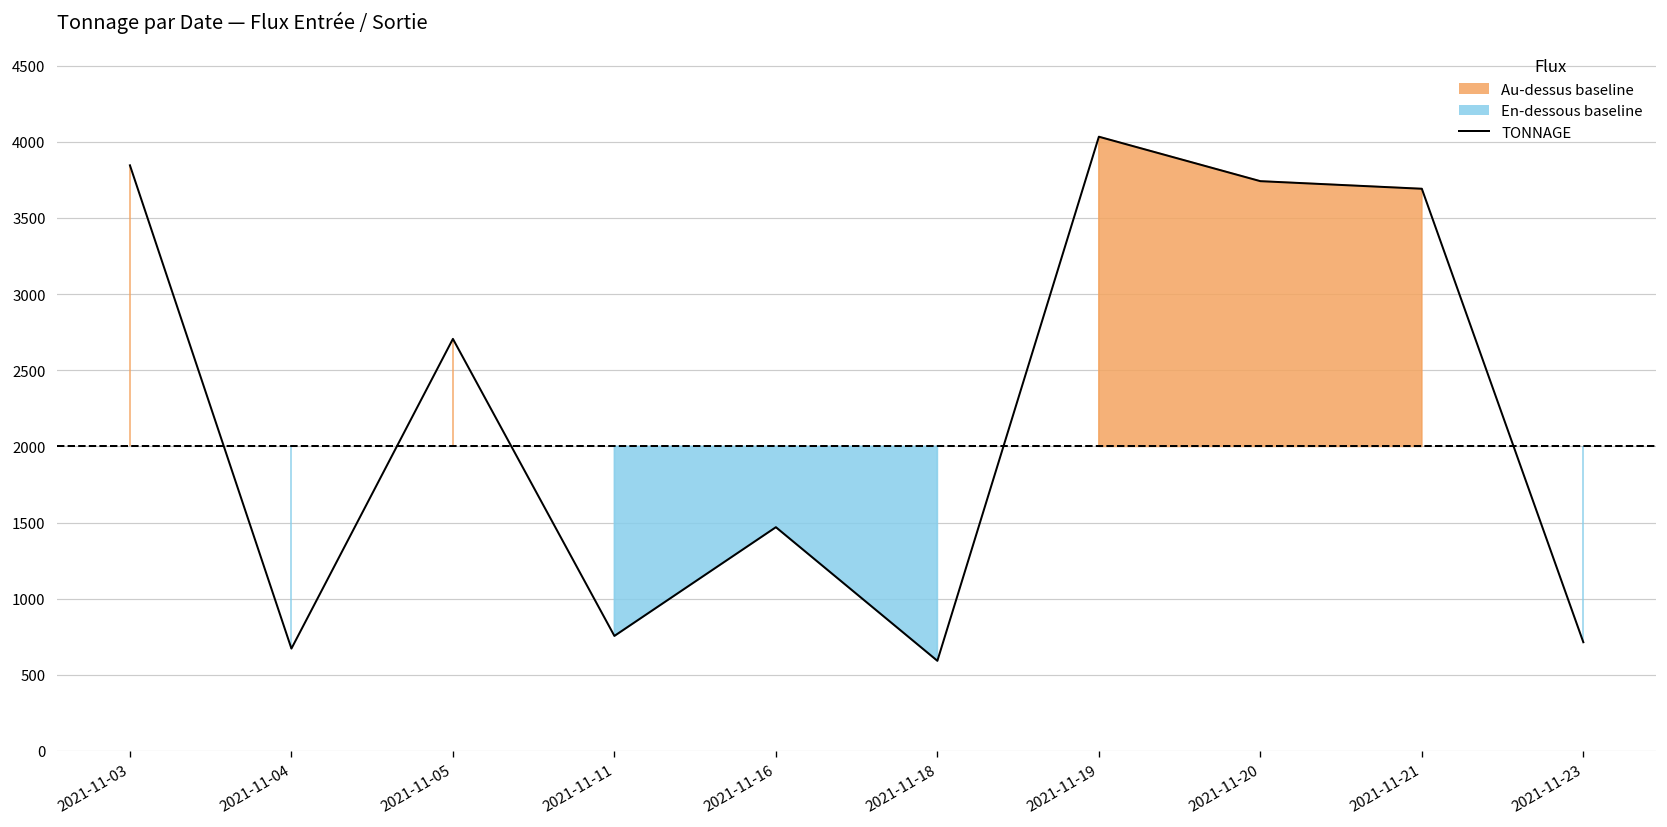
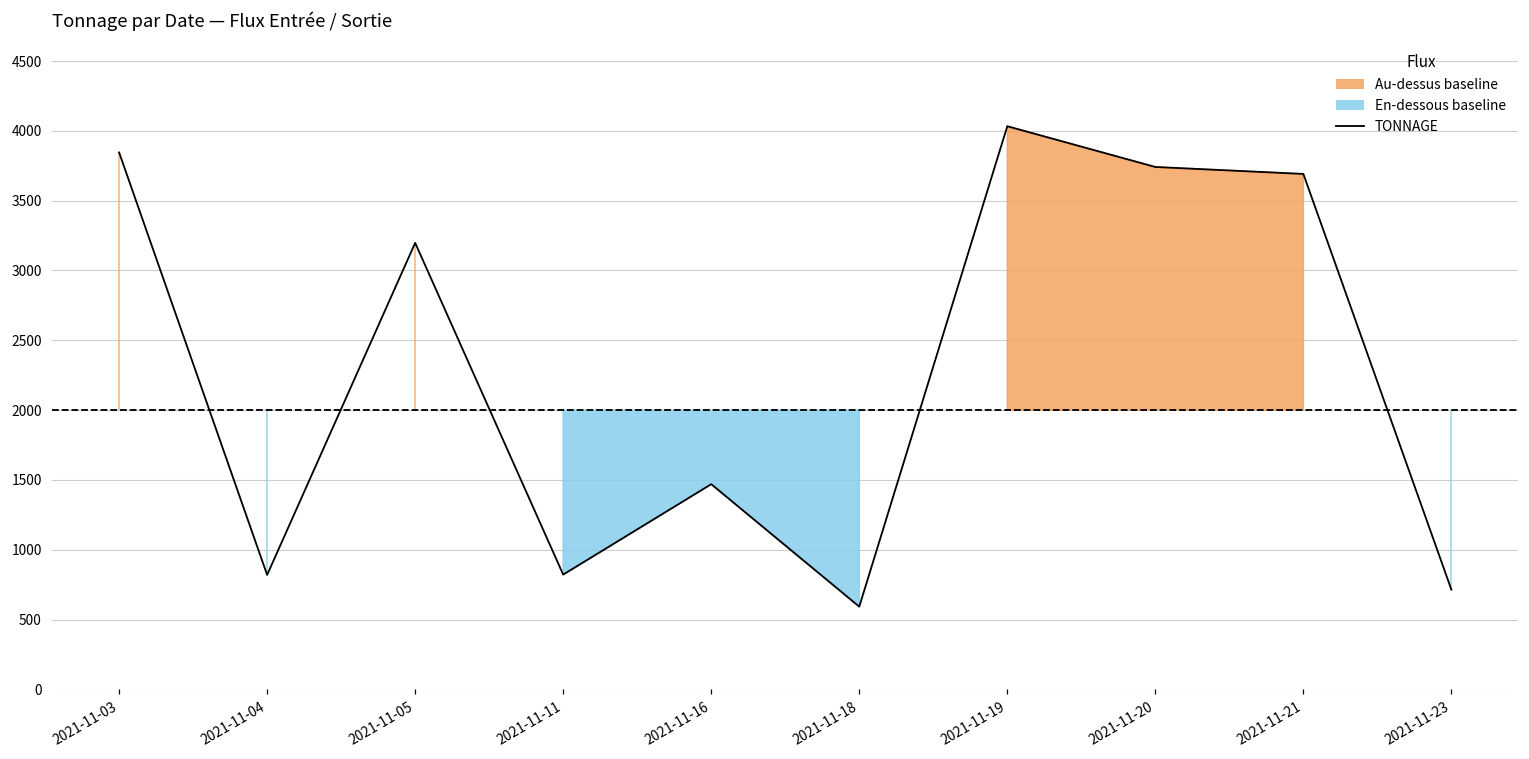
2021-11-04: 670 -> 820
2021-11-05: 2710 -> 3200
2021-11-11: 760 -> 820
